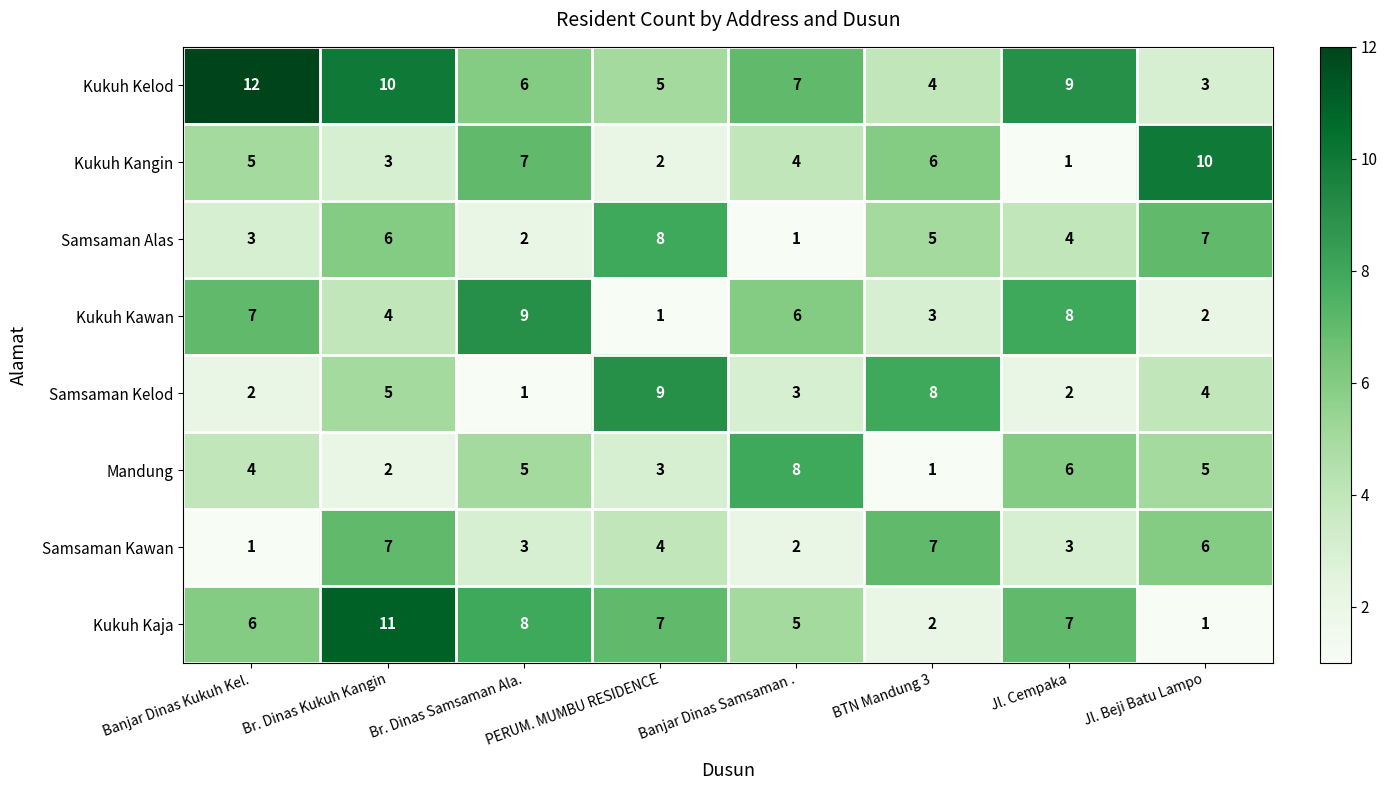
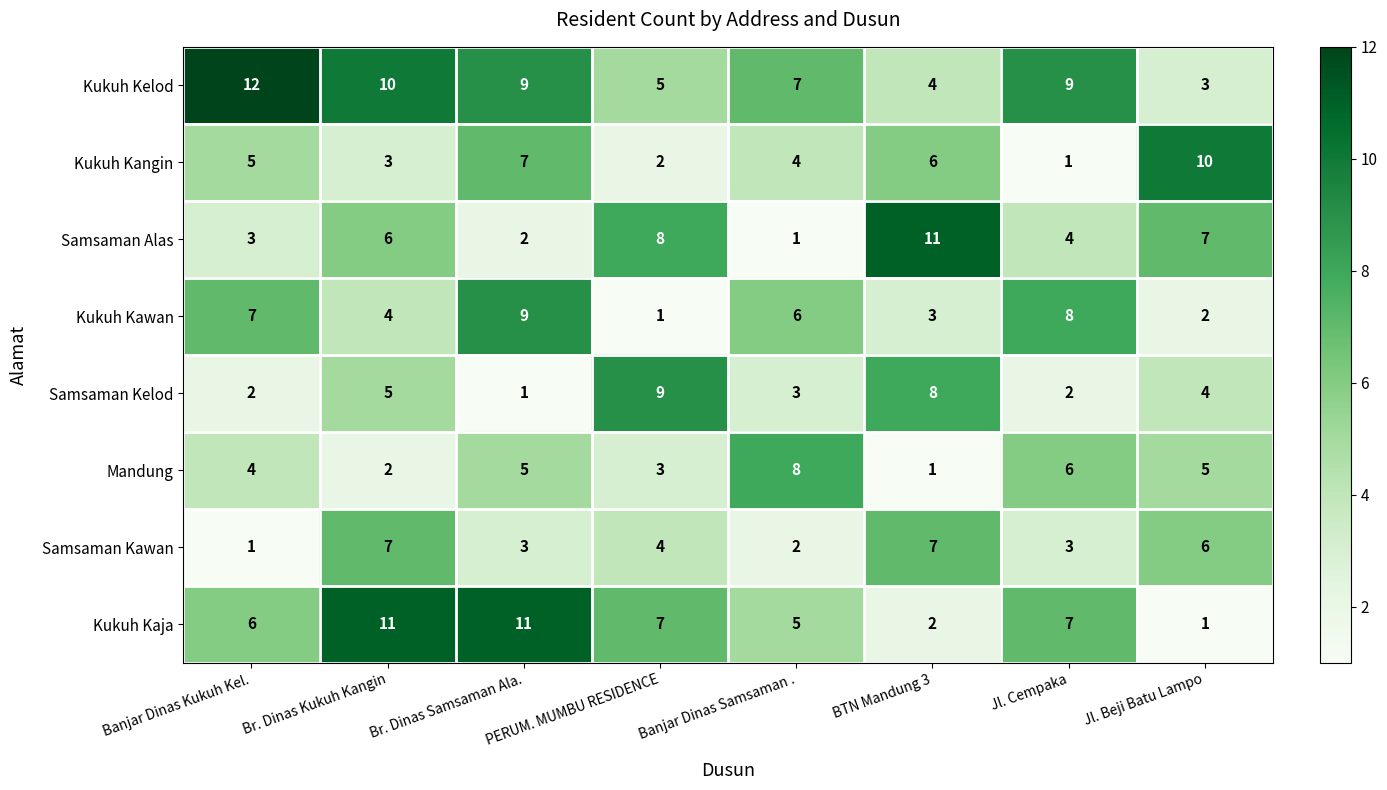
Kukuh Kelod, Br. Dinas Samsaman Ala.: 6 -> 9
Samsaman Alas, BTN Mandung 3: 5 -> 11
Kukuh Kaja, Br. Dinas Samsaman Ala.: 8 -> 11
